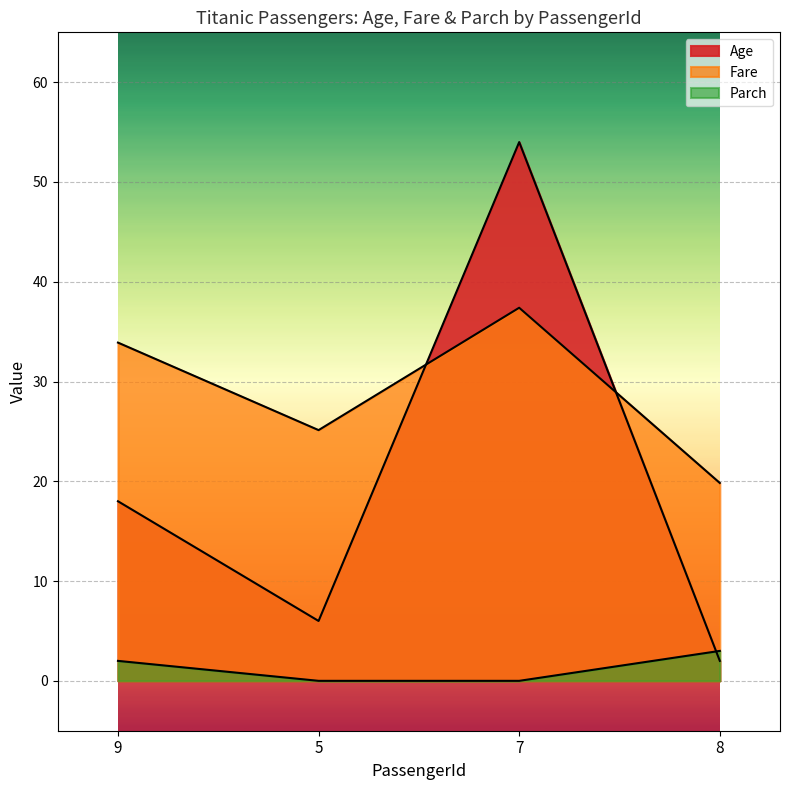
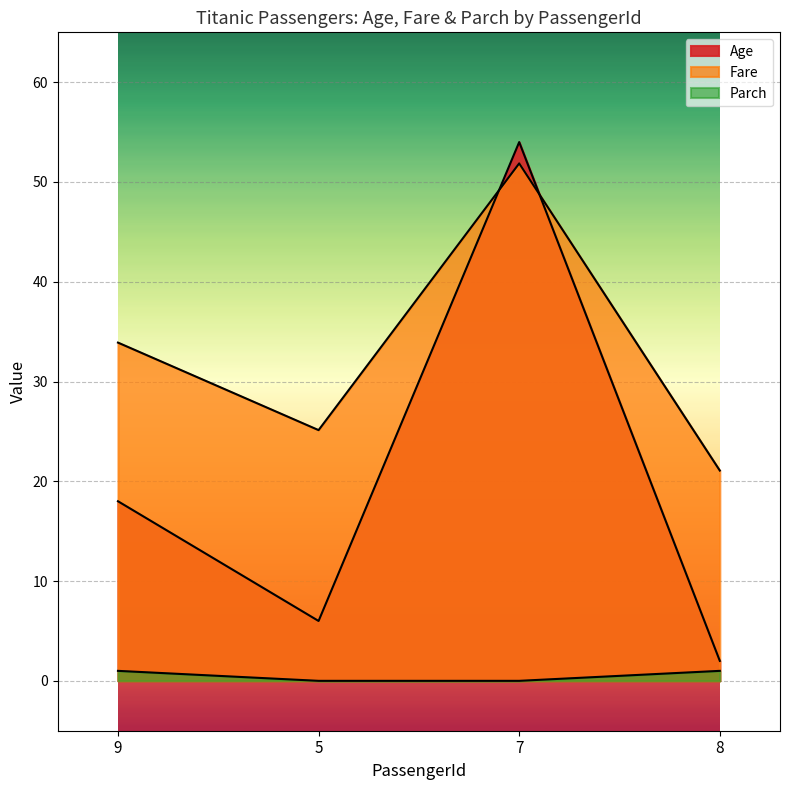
Parch, 9: 2 -> 1
Fare, 7: 37 -> 52
Fare, 8: 20 -> 21
Parch, 8: 3 -> 1
